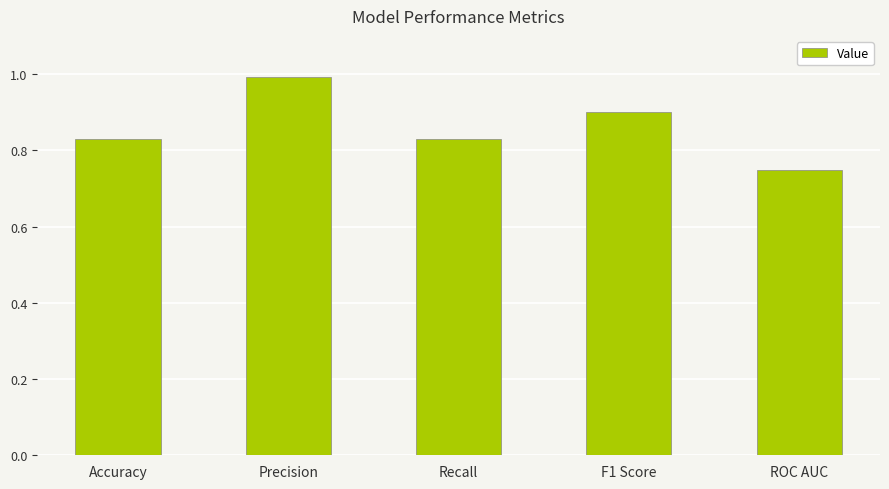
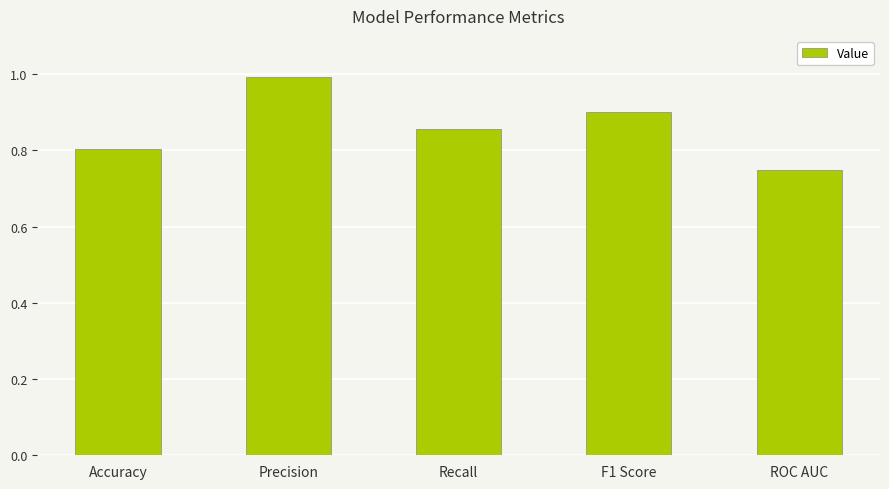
Accuracy: 0.83 -> 0.80
Recall: 0.83 -> 0.86
